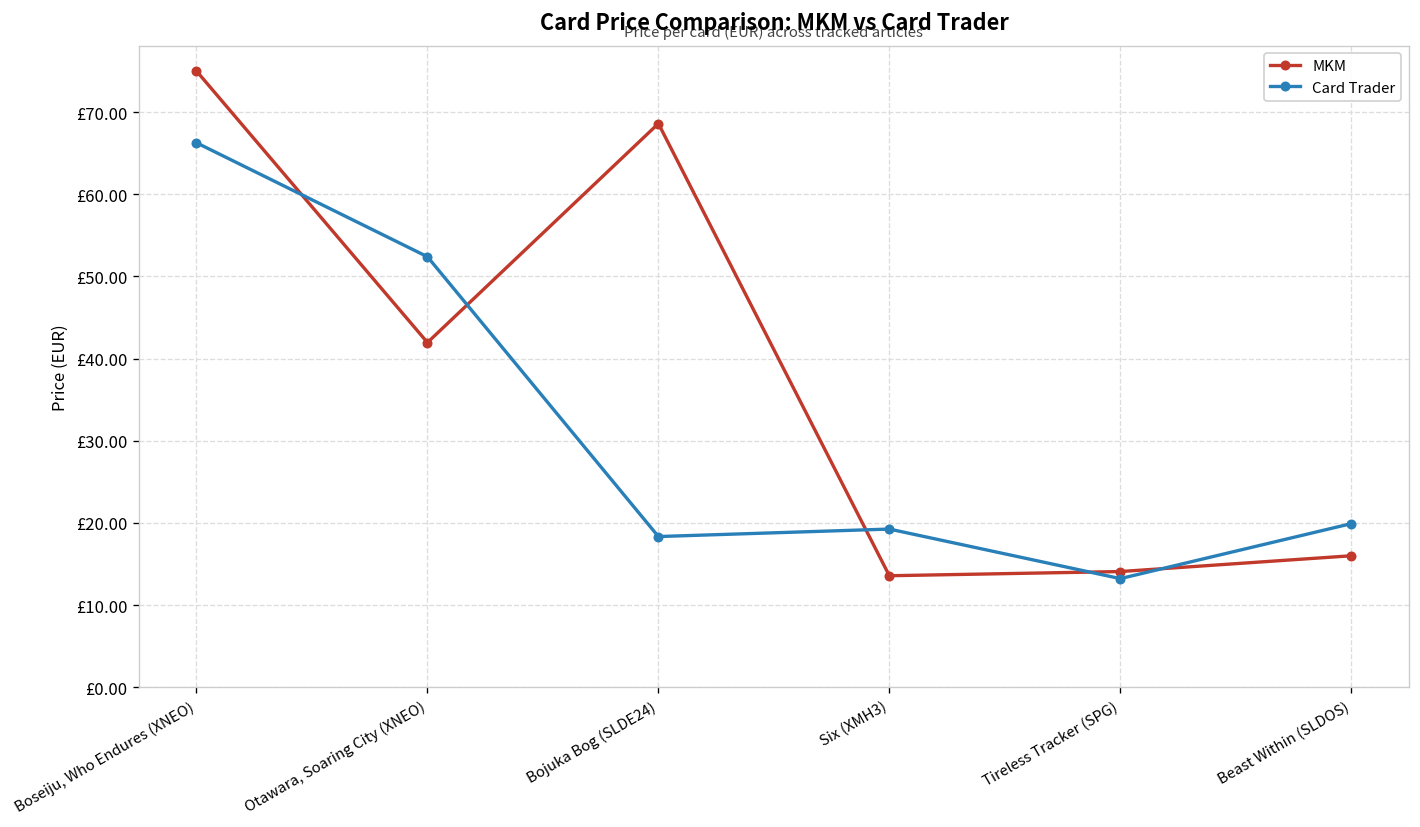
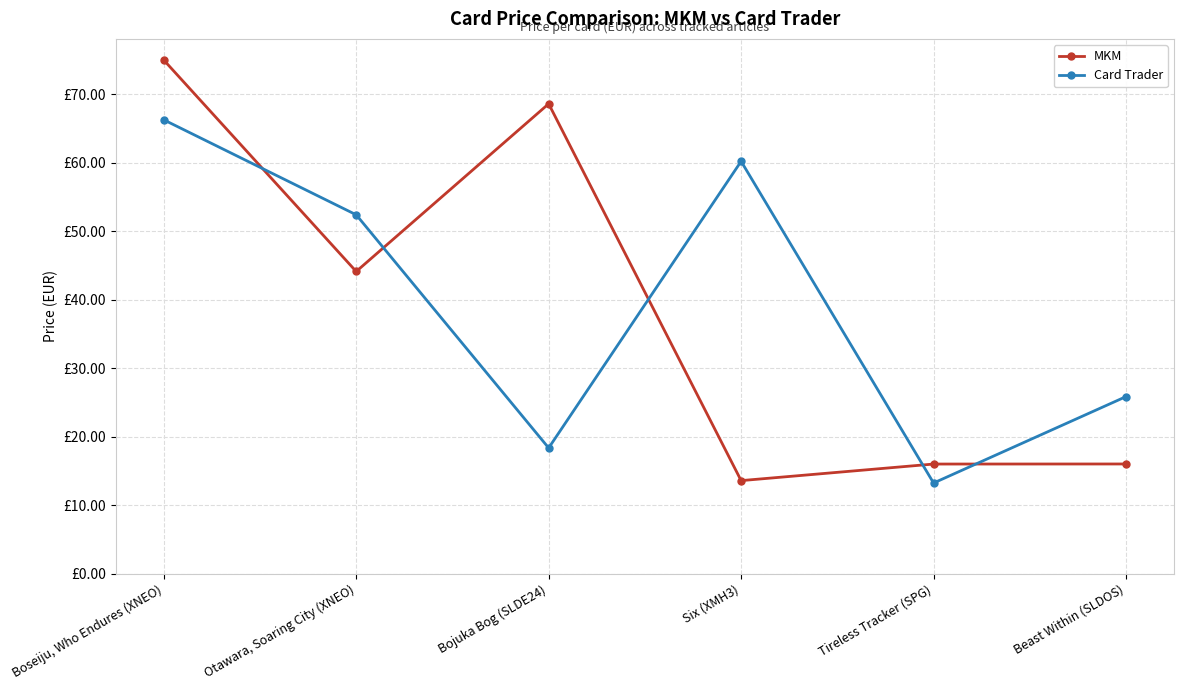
MKM, Otawara, Soaring City (XNEO): £42 -> £44
Card Trader, Six (XMH3): £19 -> £60
MKM, Tireless Tracker (SPG): £14 -> £16
Card Trader, Beast Within (SLDOS): £20 -> £26
